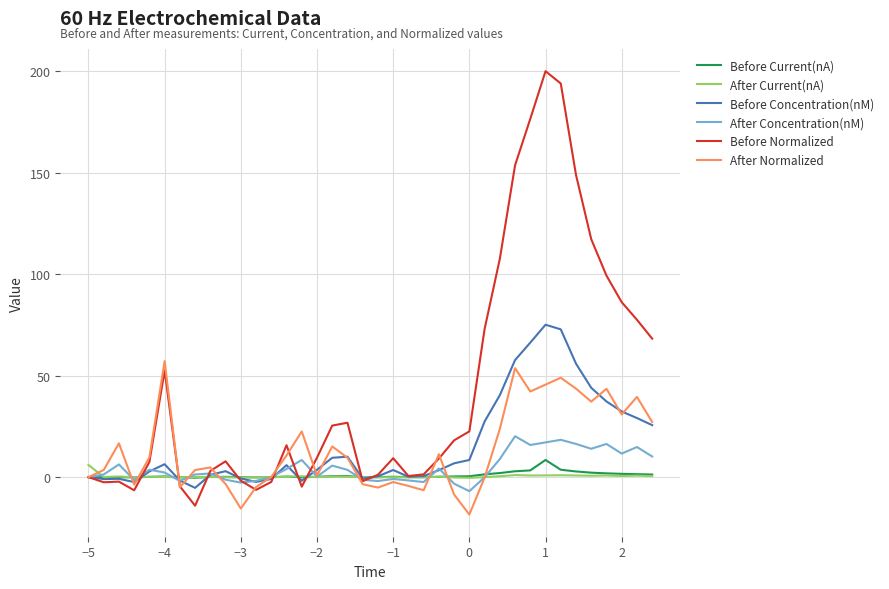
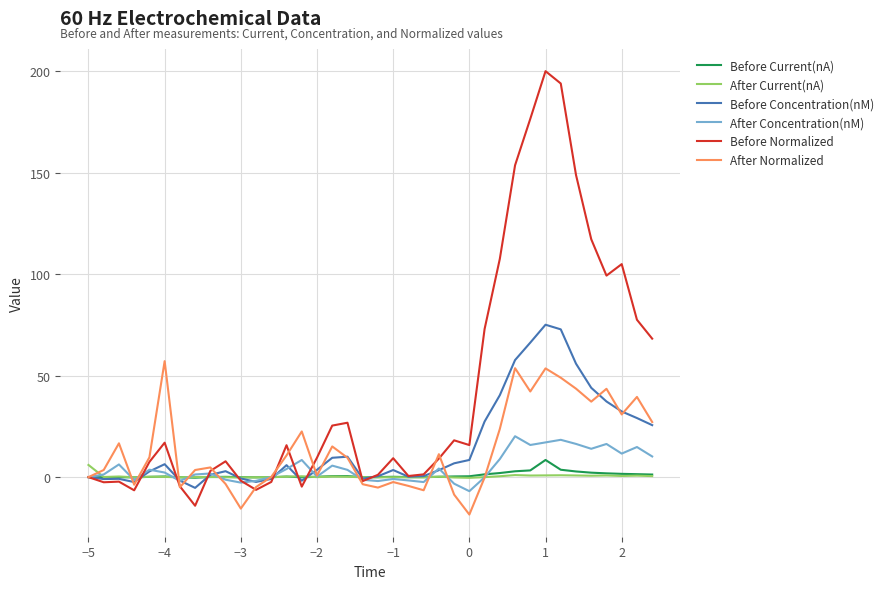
Before Normalized, −4: 53 -> 17
Before Normalized, 0: 23 -> 16
After Normalized, 1: 46 -> 54
Before Normalized, 2: 86 -> 105
